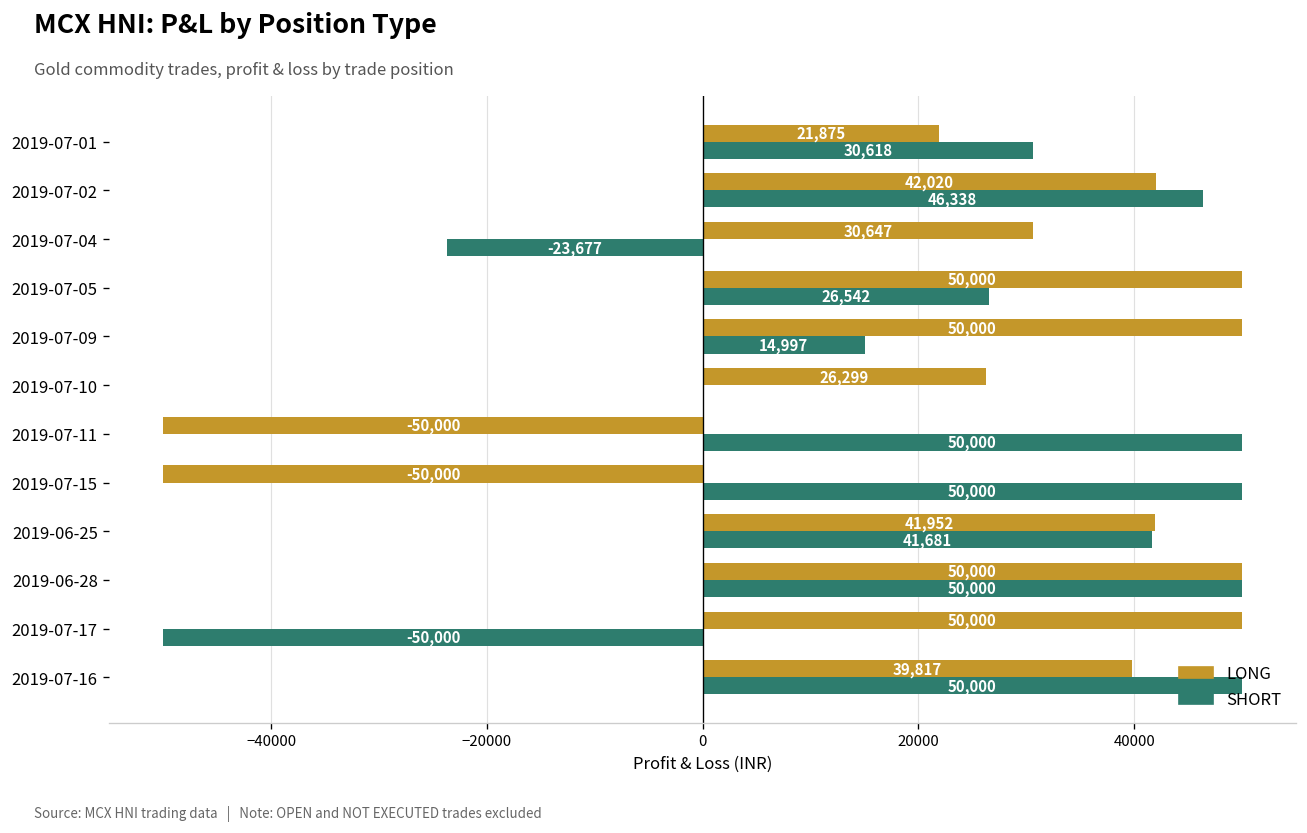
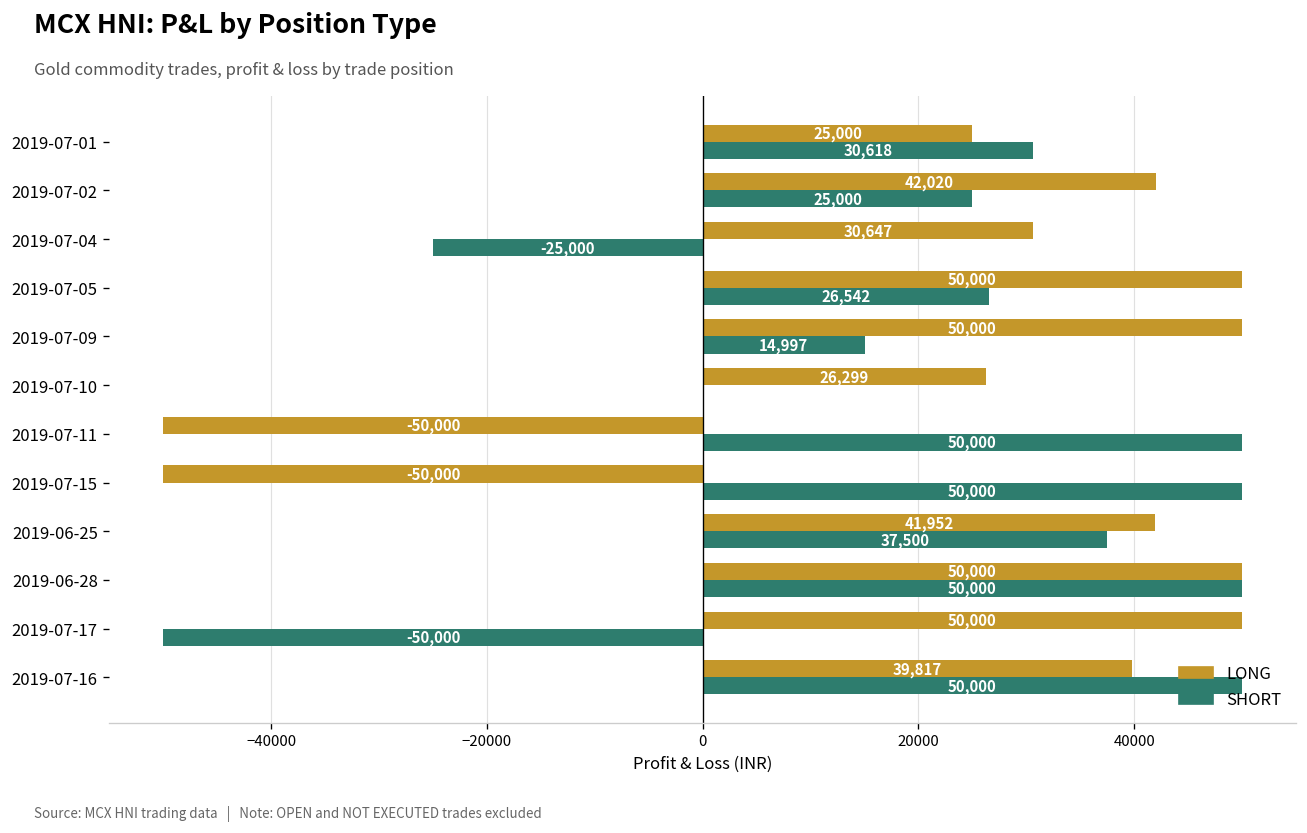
LONG, 2019-07-01: 21,875 -> 25,000
SHORT, 2019-07-02: 46,338 -> 25,000
SHORT, 2019-07-04: -23,677 -> -25,000
SHORT, 2019-06-25: 41,681 -> 37,500
